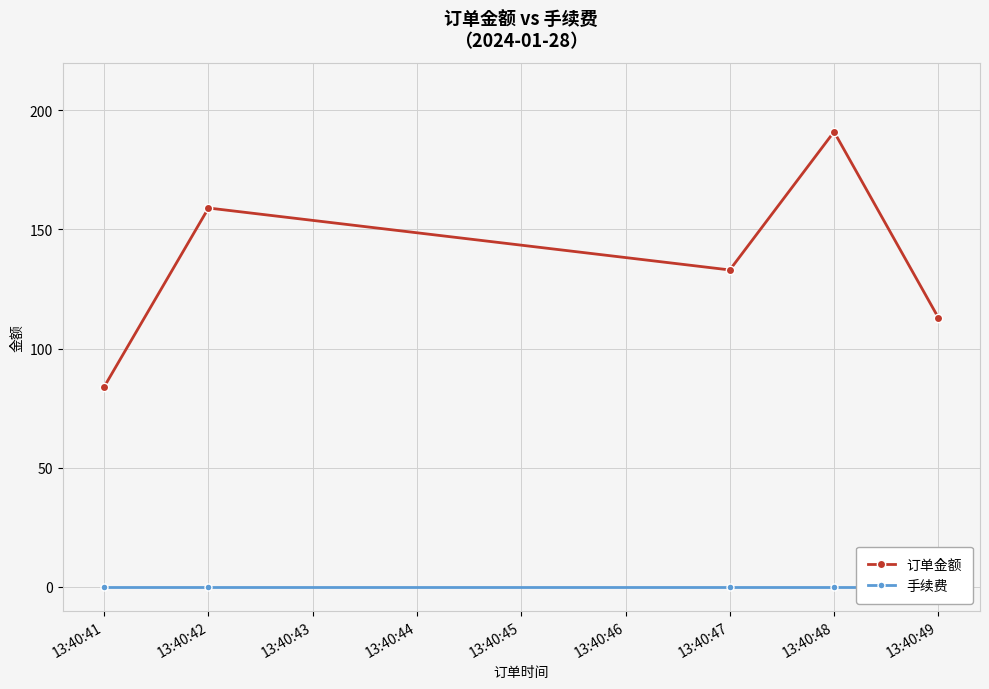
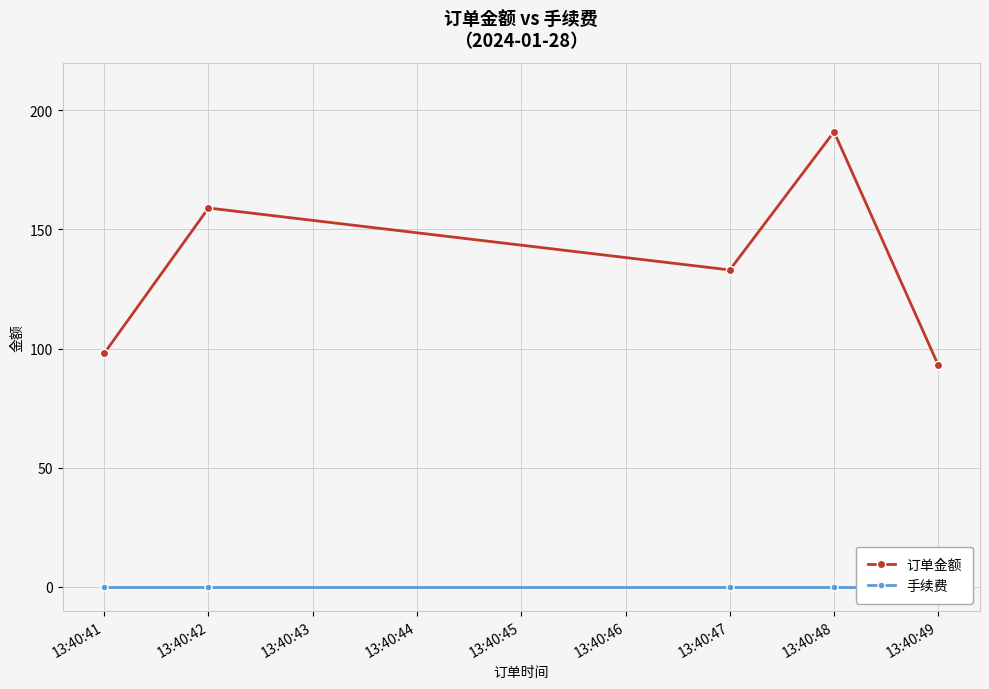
订单金额, 13:40:41: 84 -> 98
订单金额, 13:40:49: 113 -> 93
